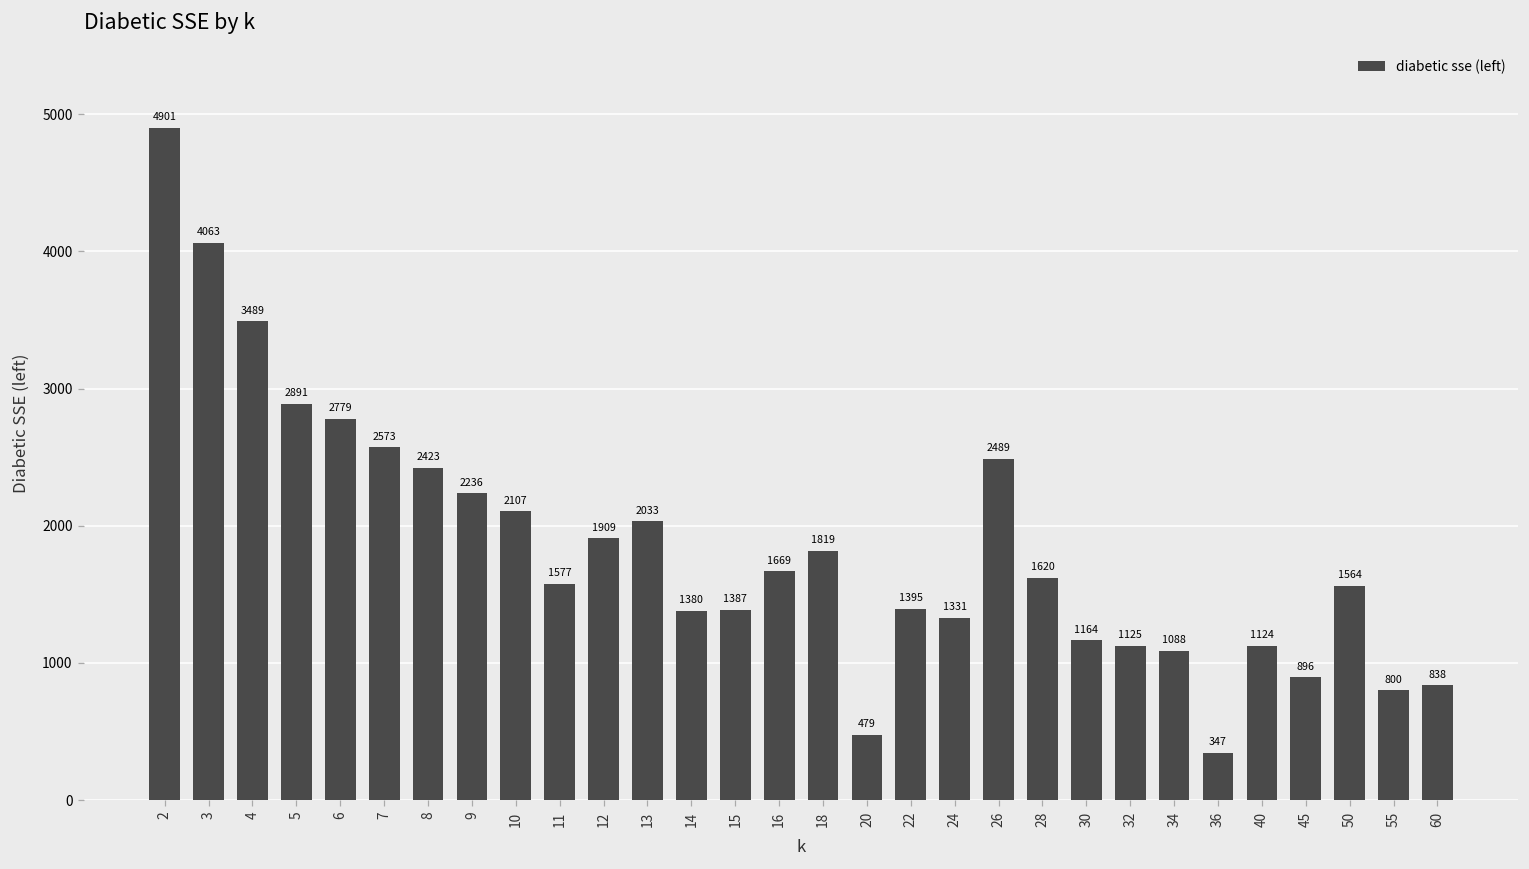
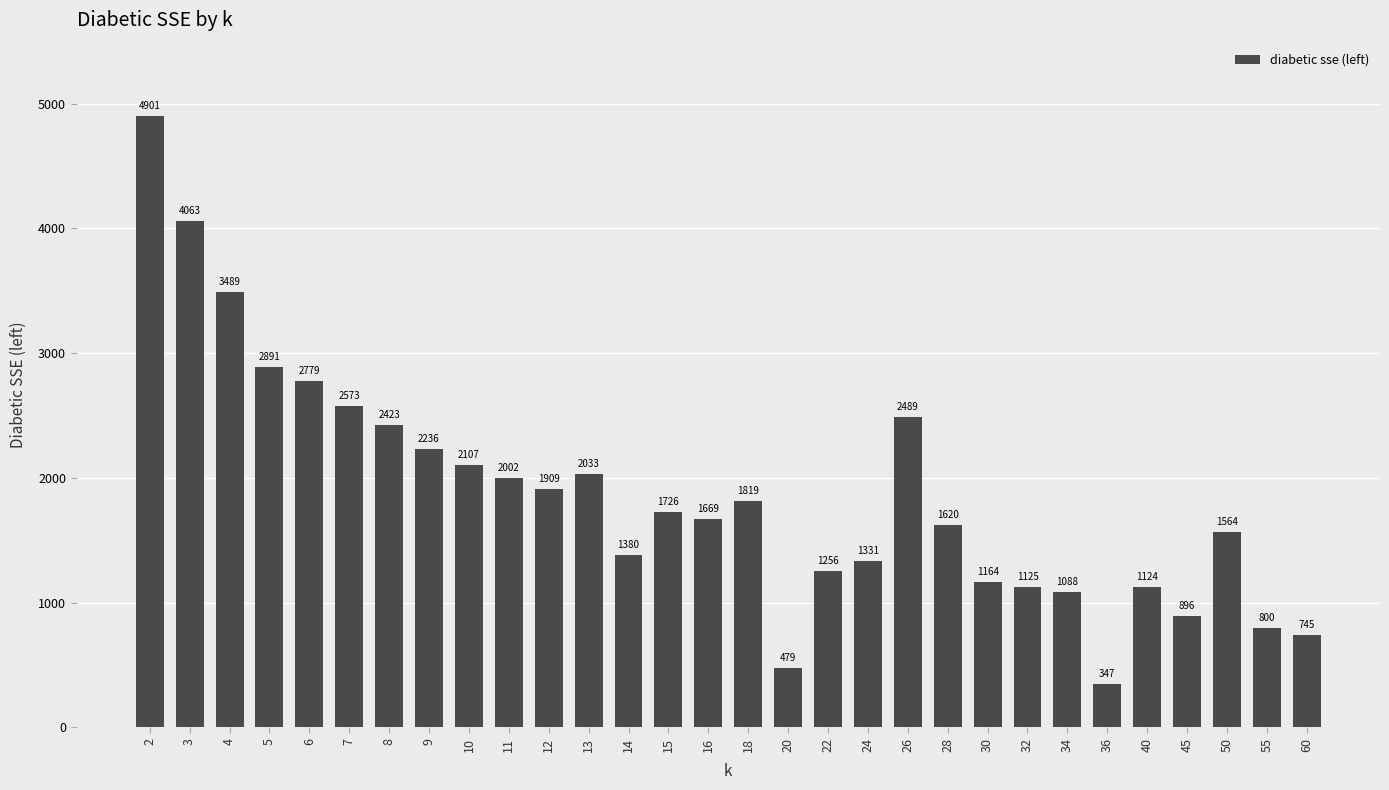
11: 1577 -> 2002
15: 1387 -> 1726
22: 1395 -> 1256
60: 838 -> 745
